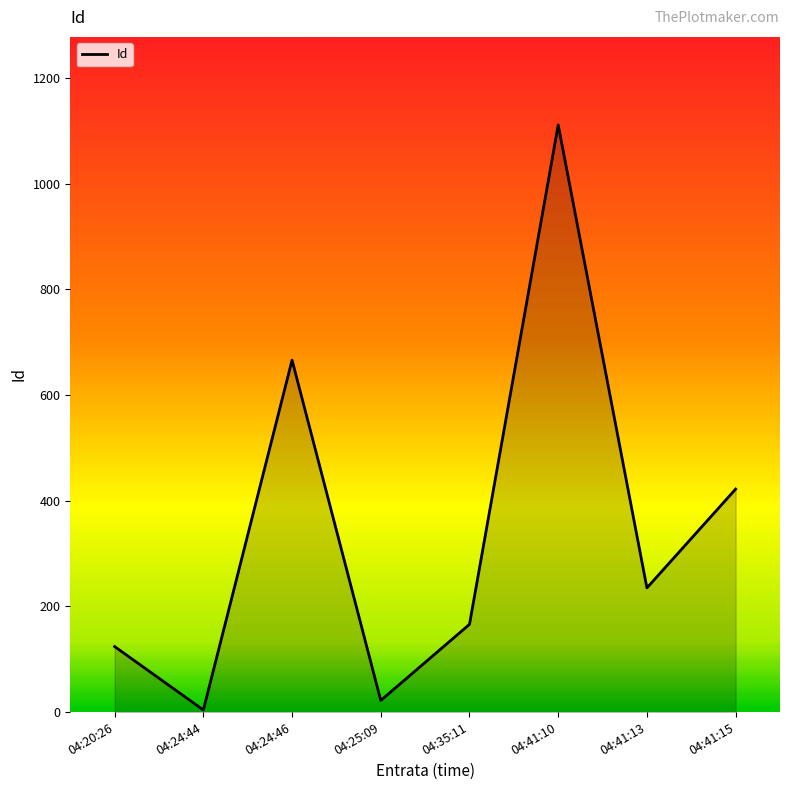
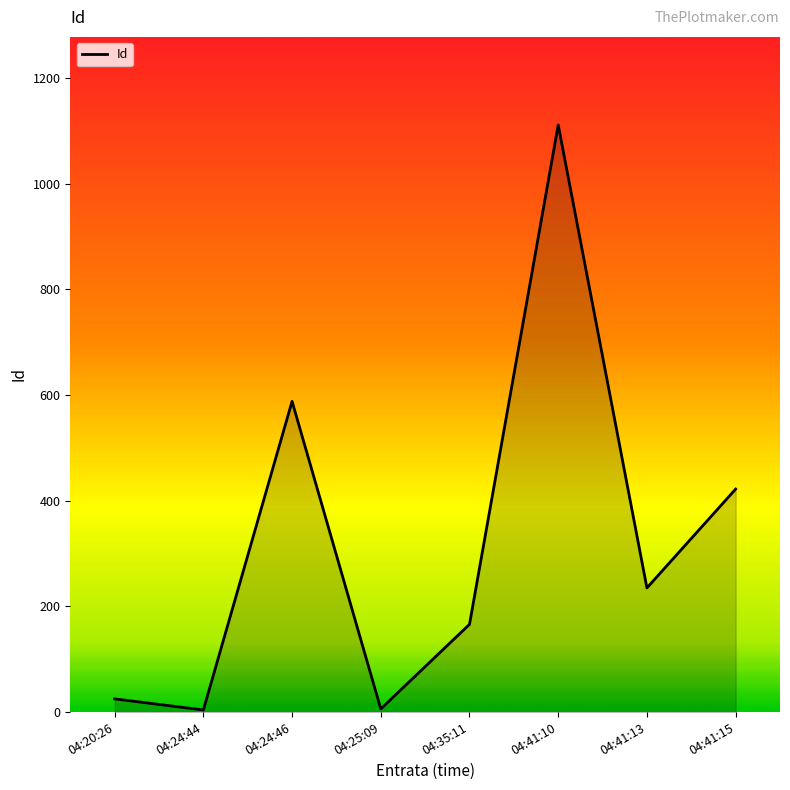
04:20:26: 120 -> 30
04:24:46: 670 -> 590
04:25:09: 20 -> 10
